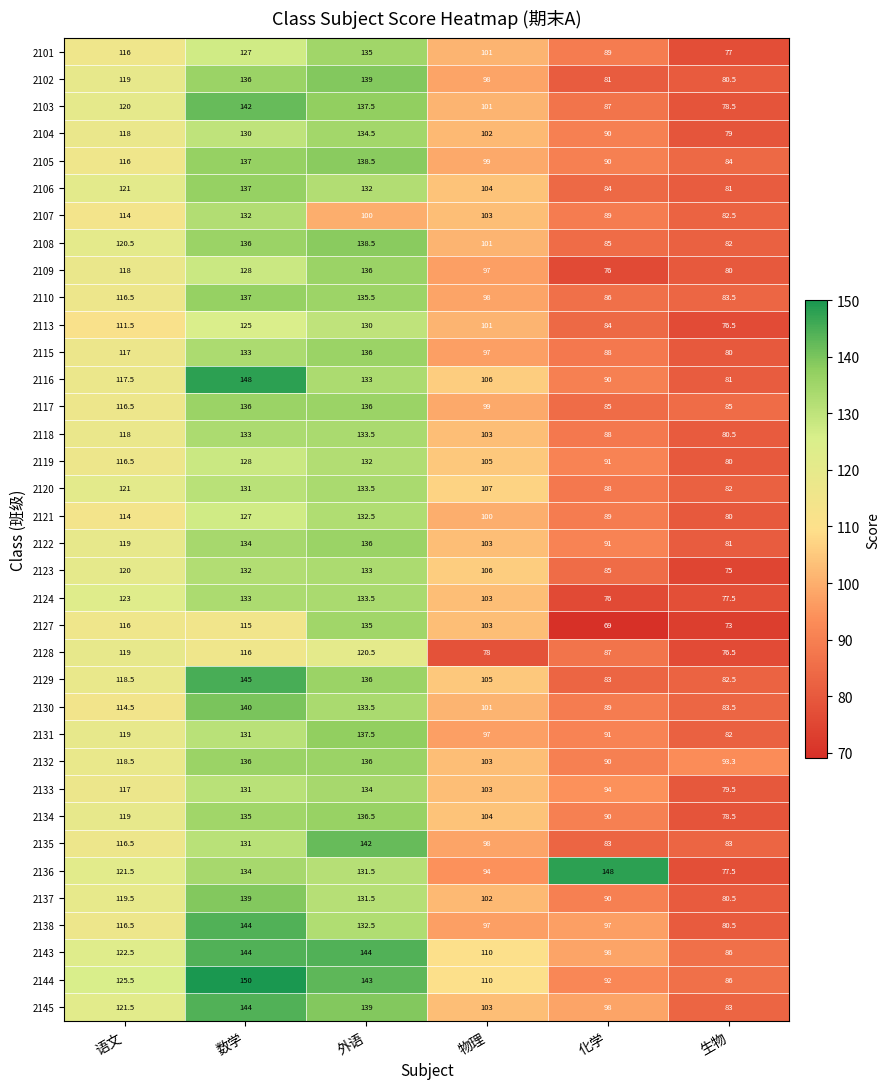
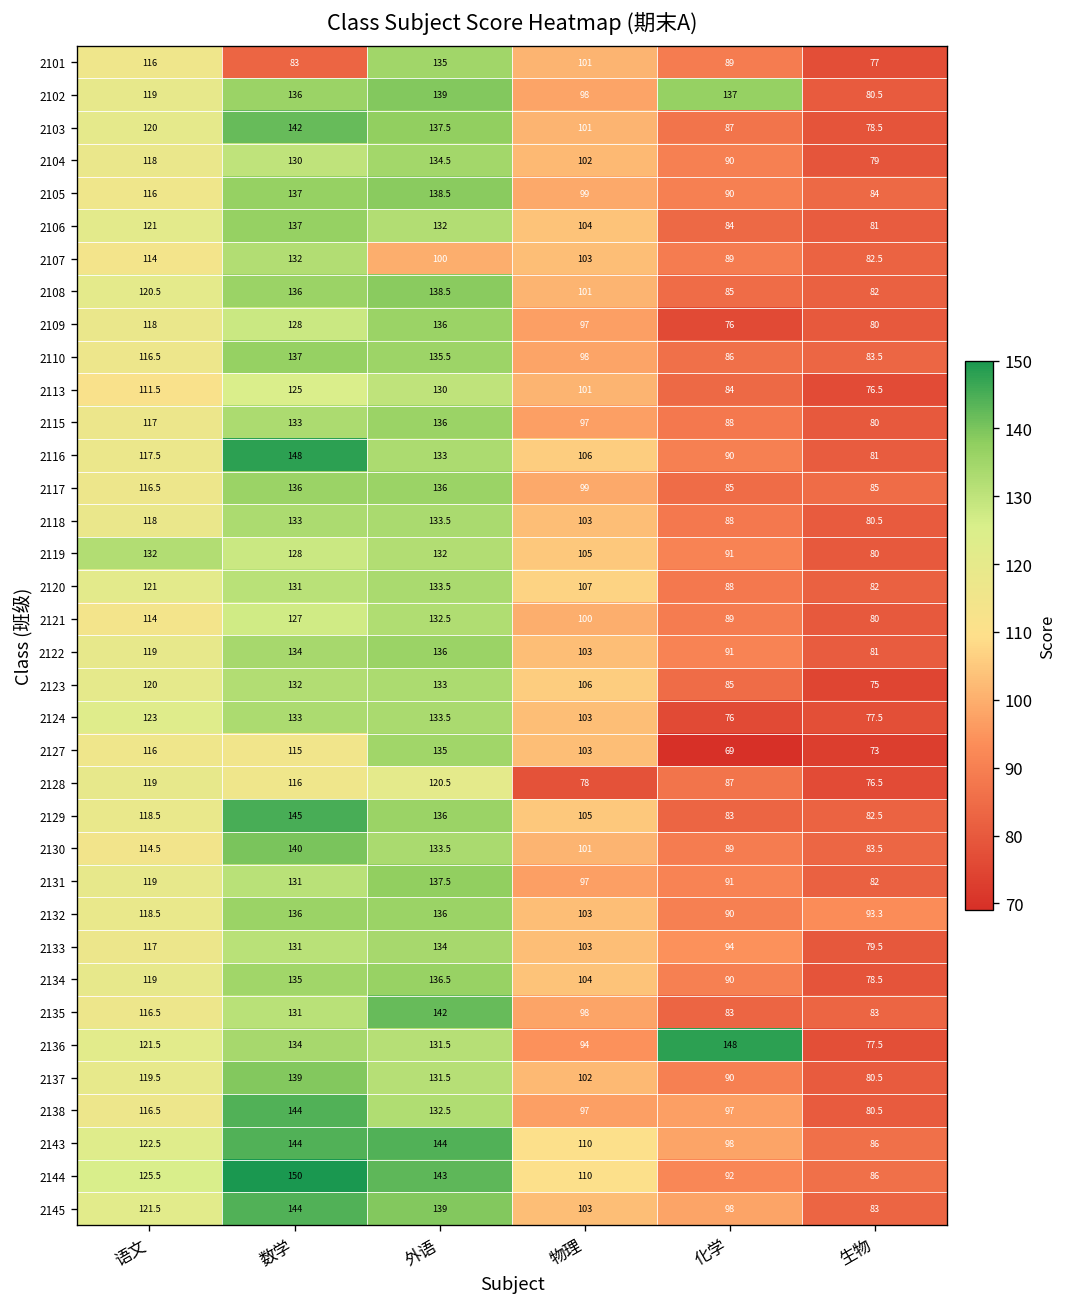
2101, 数学: 127 -> 83
2102, 化学: 81 -> 137
2119, 语文: 116.5 -> 132
